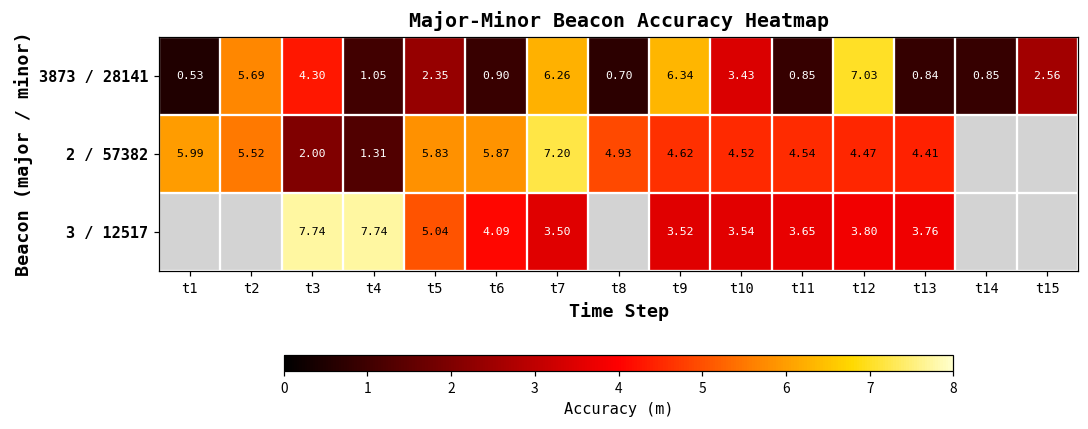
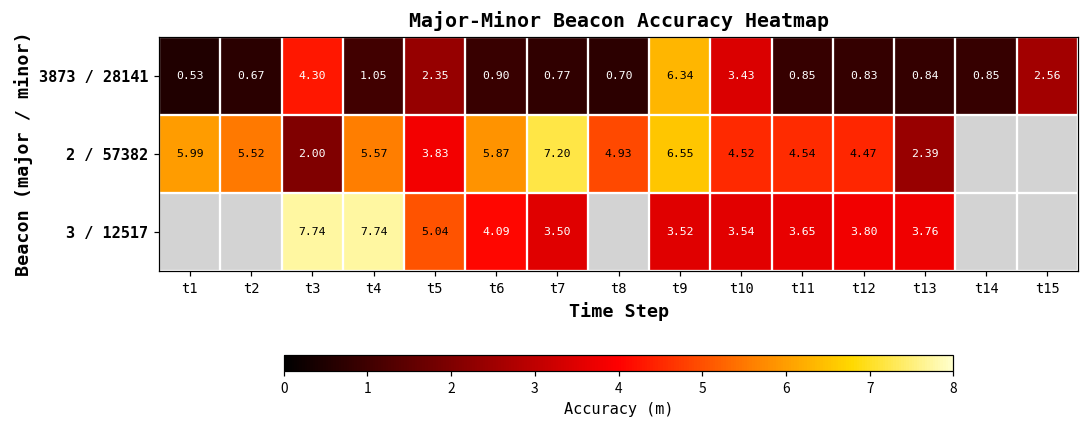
3873 / 28141, t2: 5.69 -> 0.67
3873 / 28141, t7: 6.26 -> 0.77
3873 / 28141, t12: 7.03 -> 0.83
2 / 57382, t4: 1.31 -> 5.57
2 / 57382, t5: 5.83 -> 3.83
2 / 57382, t9: 4.62 -> 6.55
2 / 57382, t13: 4.41 -> 2.39
